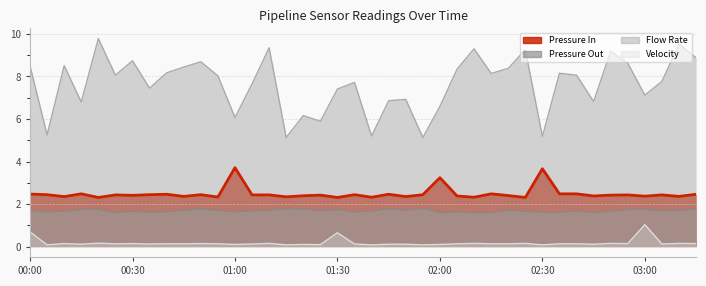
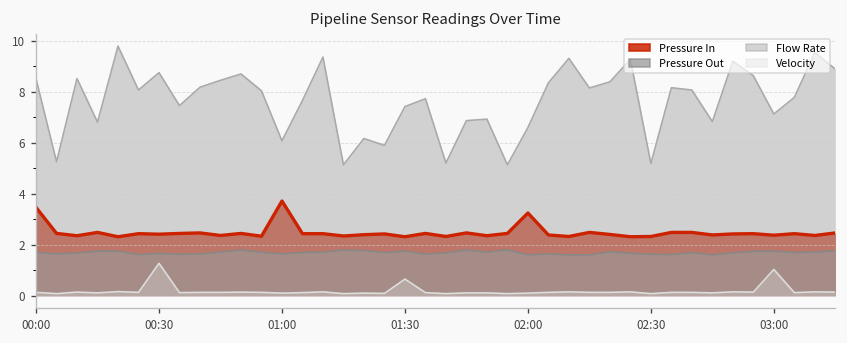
Pressure In, 00:00: 2.5 -> 3.5
Velocity, 00:00: 0.7 -> 0.1
Velocity, 00:30: 0.1 -> 1.3
Pressure In, 02:30: 3.7 -> 2.3
